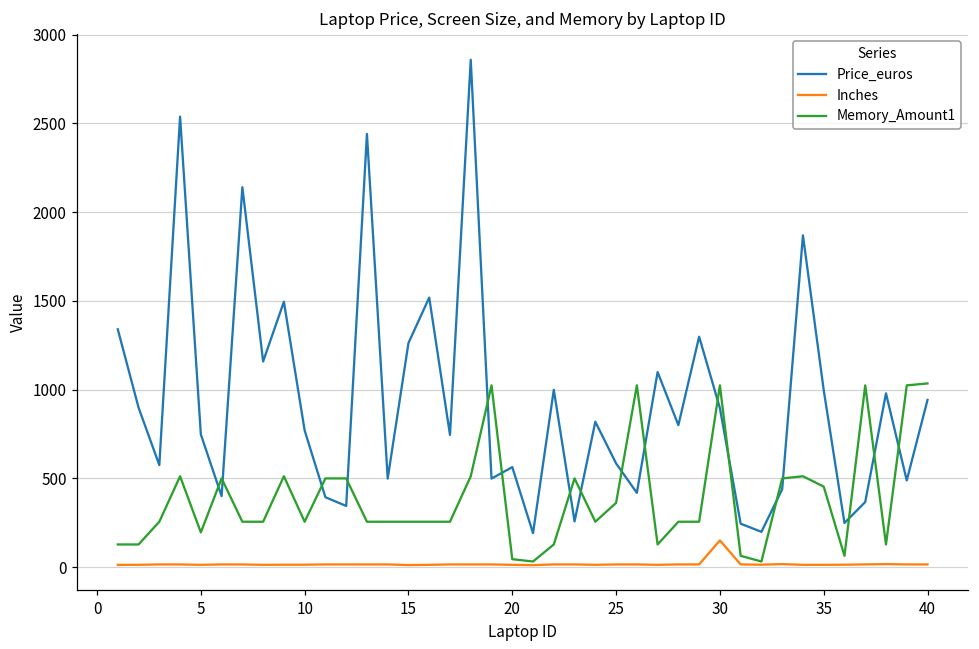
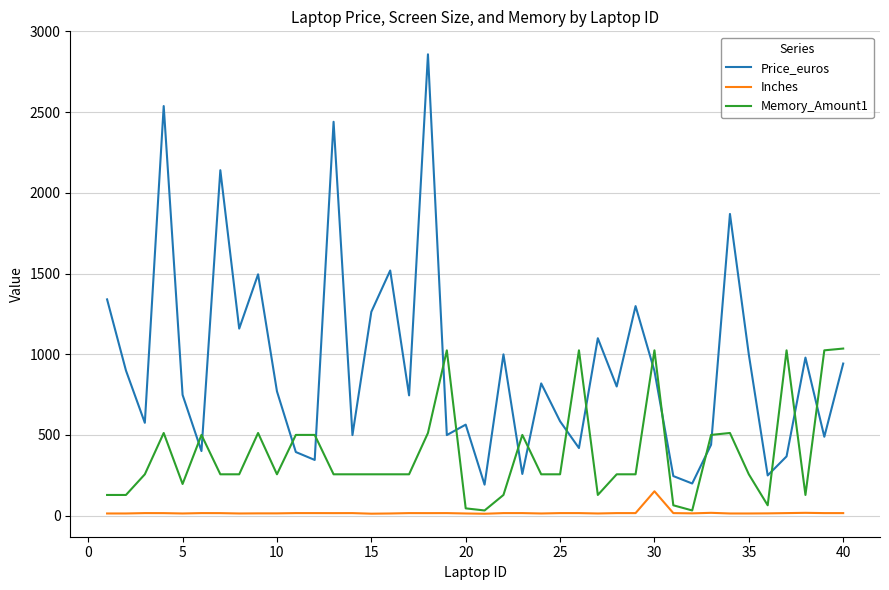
Memory_Amount1, 25: 360 -> 260
Memory_Amount1, 35: 450 -> 260
